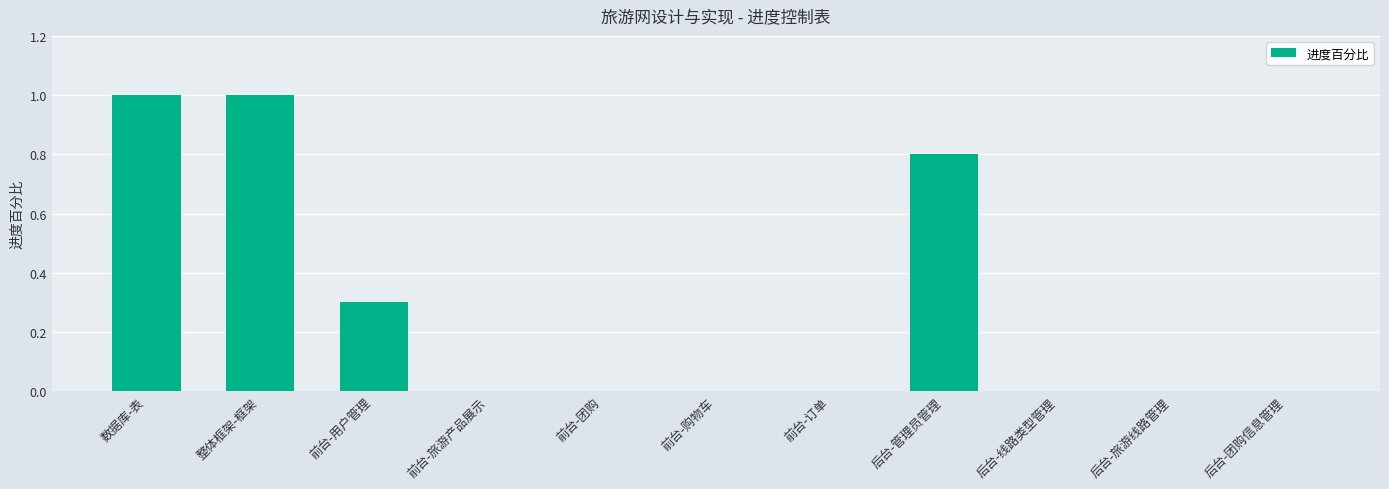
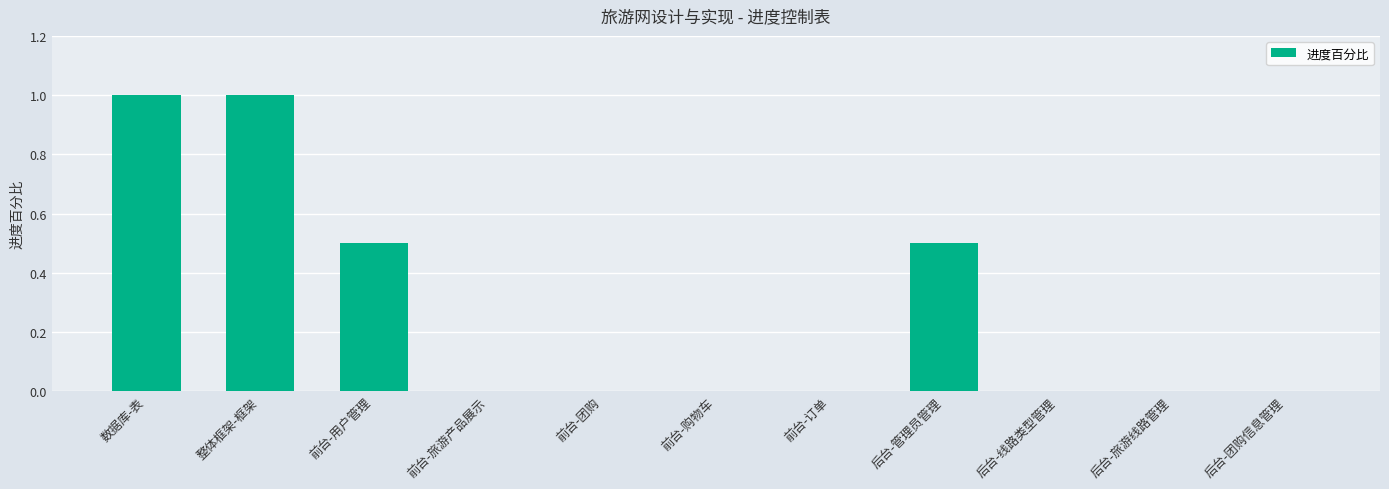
前台-用户管理: 0.3 -> 0.5
后台-管理员管理: 0.8 -> 0.5
